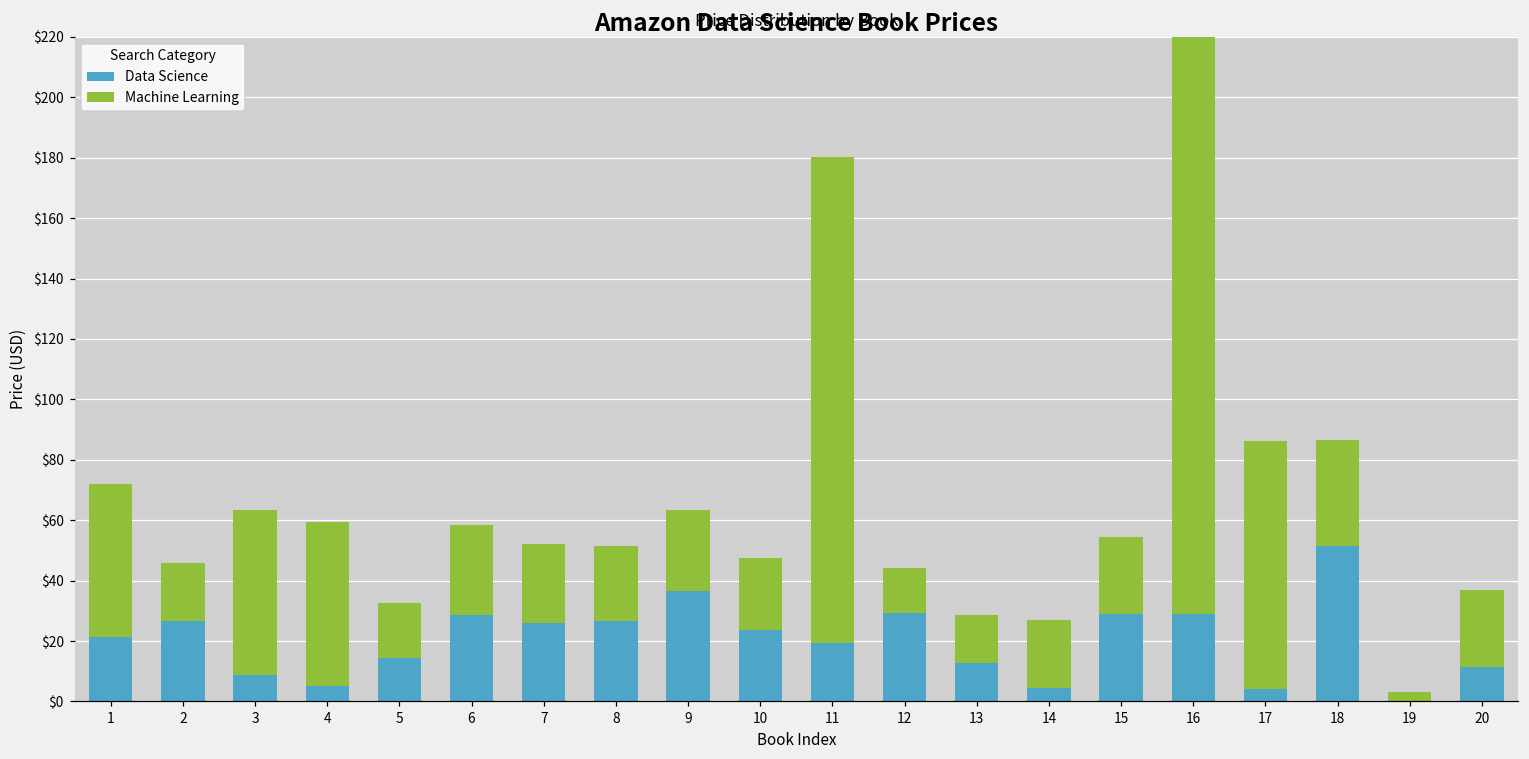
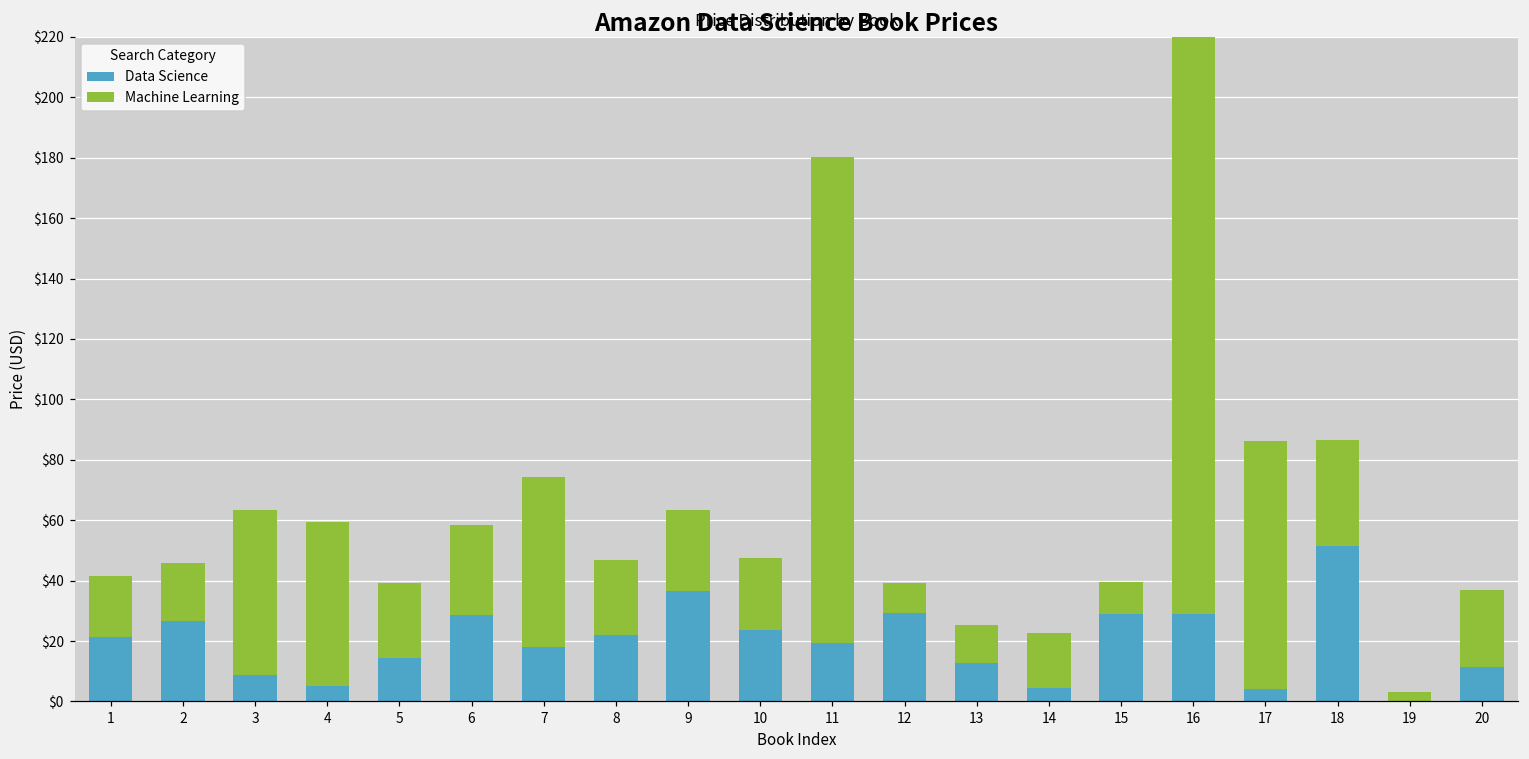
Machine Learning, 1: $51 -> $20
Machine Learning, 5: $18 -> $25
Data Science, 7: $26 -> $18
Machine Learning, 7: $26 -> $56
Data Science, 8: $27 -> $22
Machine Learning, 12: $15 -> $10
Machine Learning, 13: $16 -> $13
Machine Learning, 14: $23 -> $18
Machine Learning, 15: $25 -> $11
